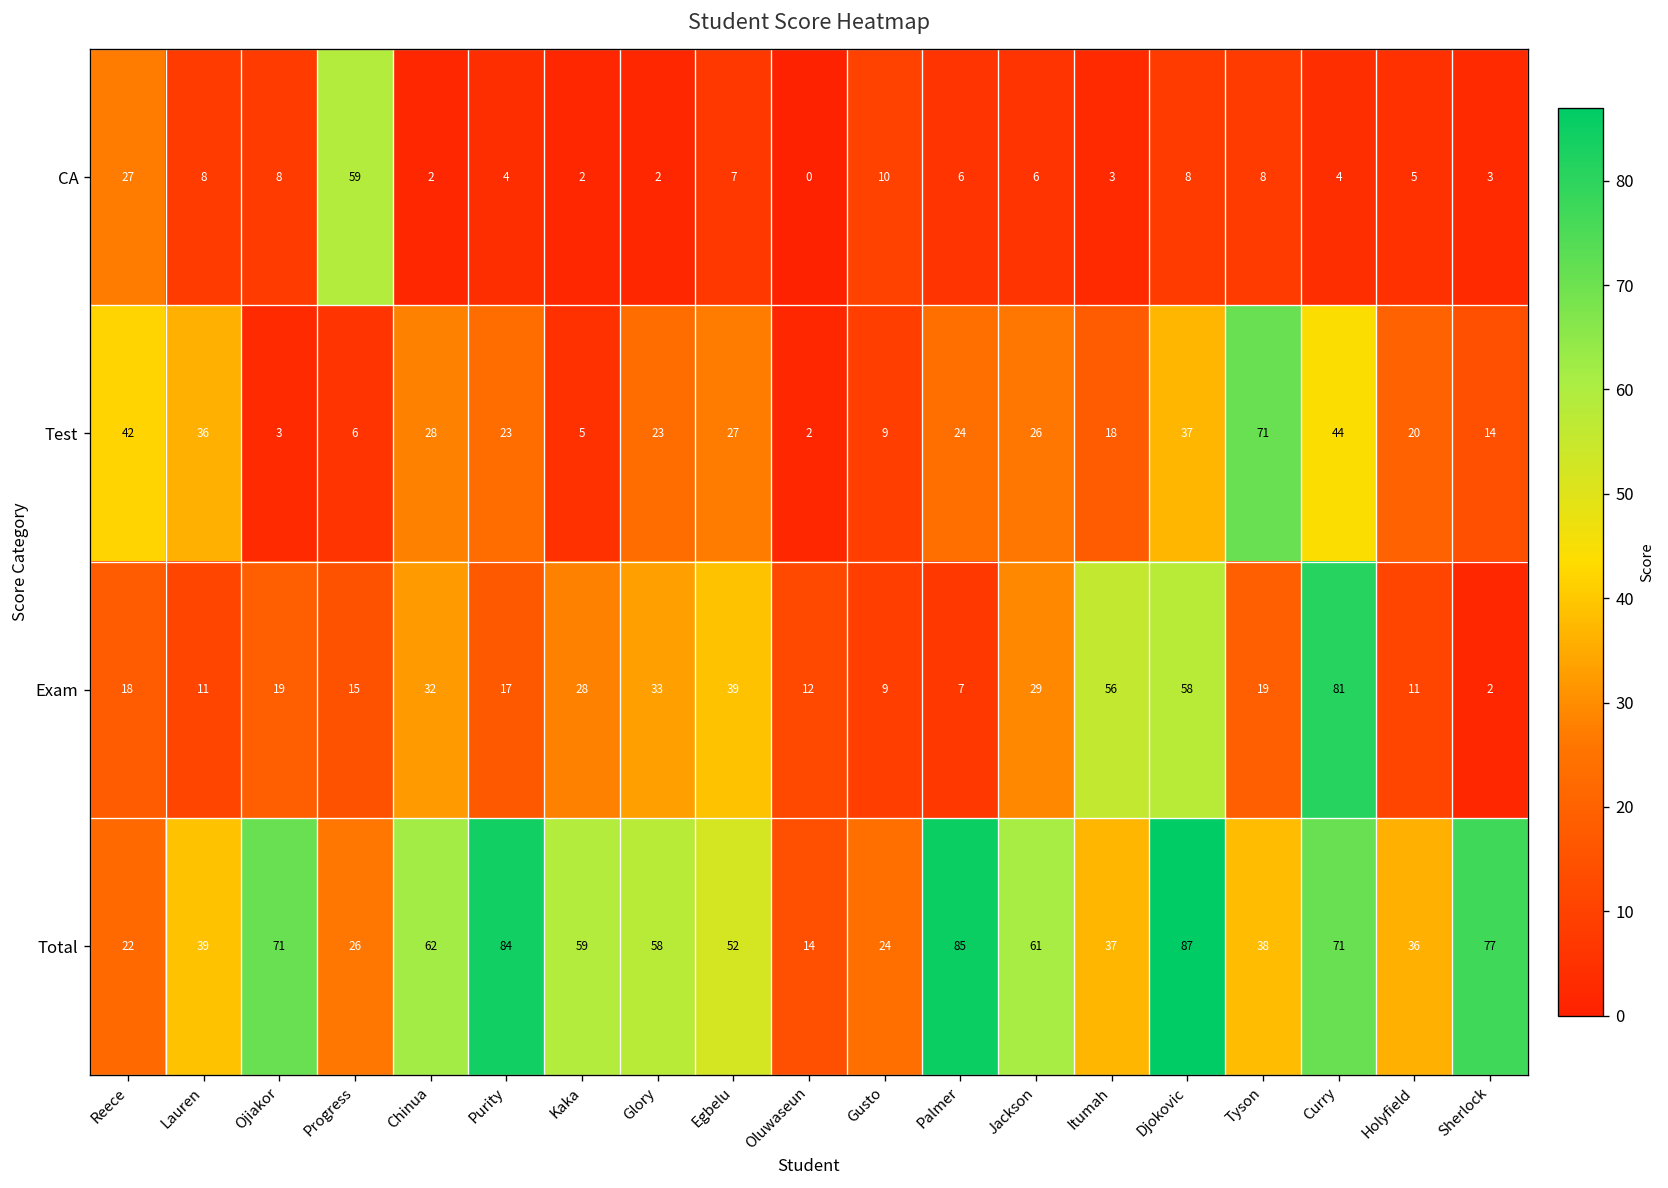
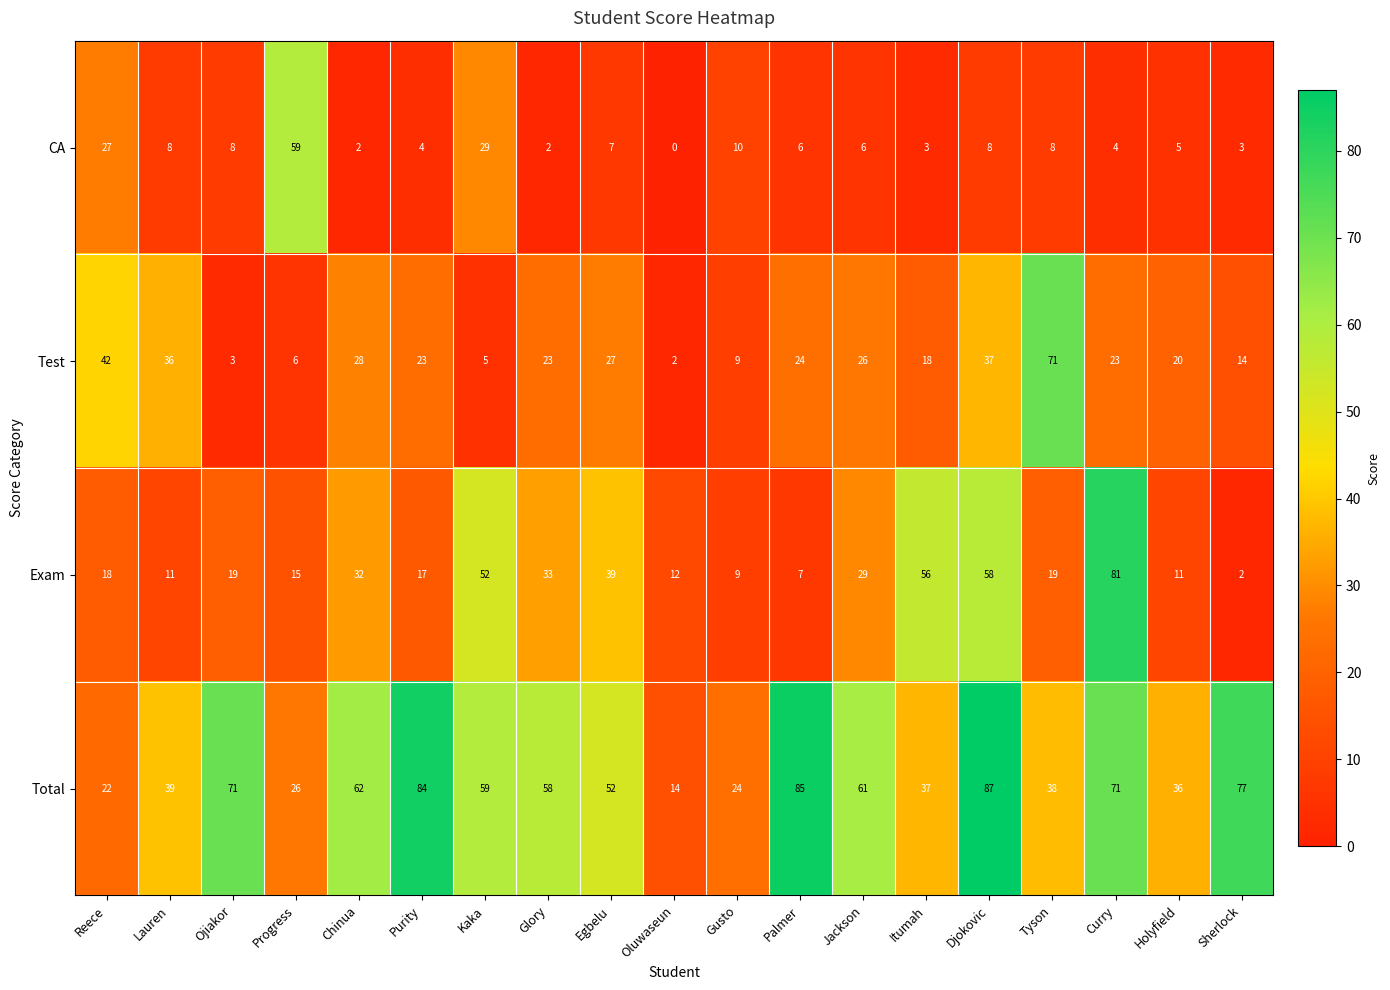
CA, Kaka: 2 -> 29
Test, Curry: 44 -> 23
Exam, Kaka: 28 -> 52
